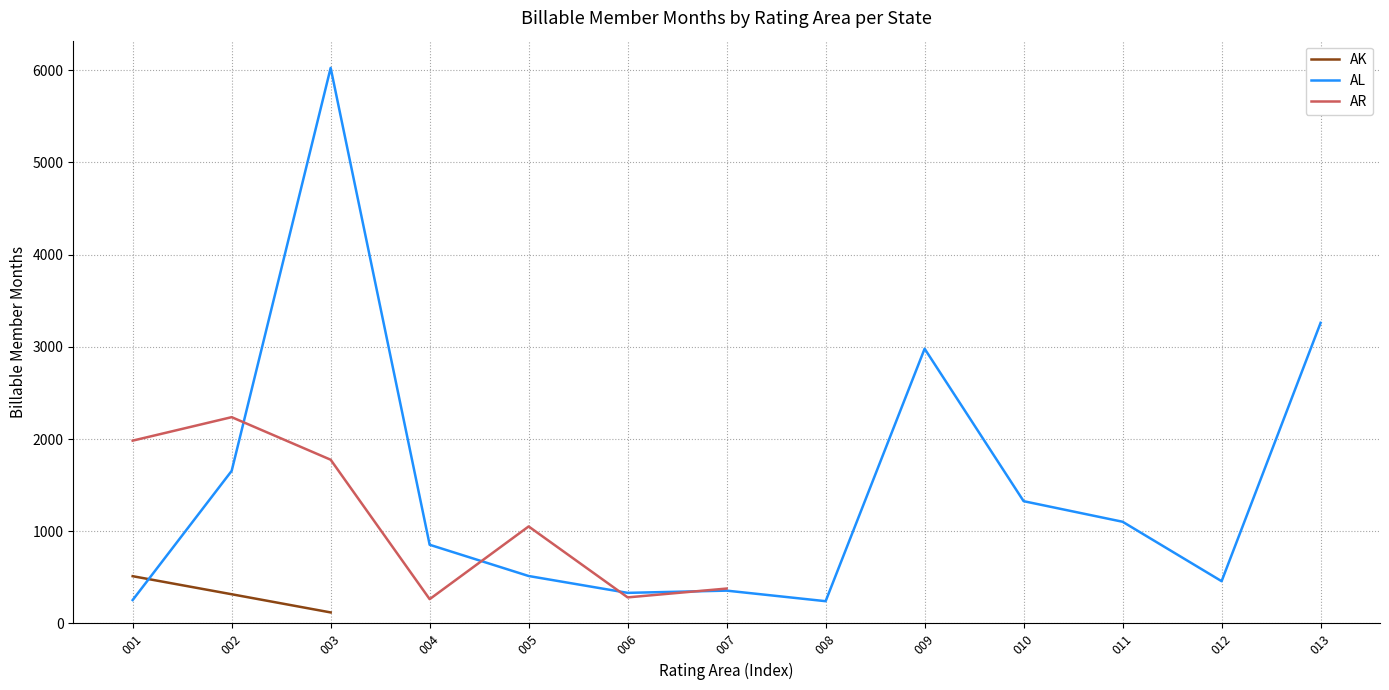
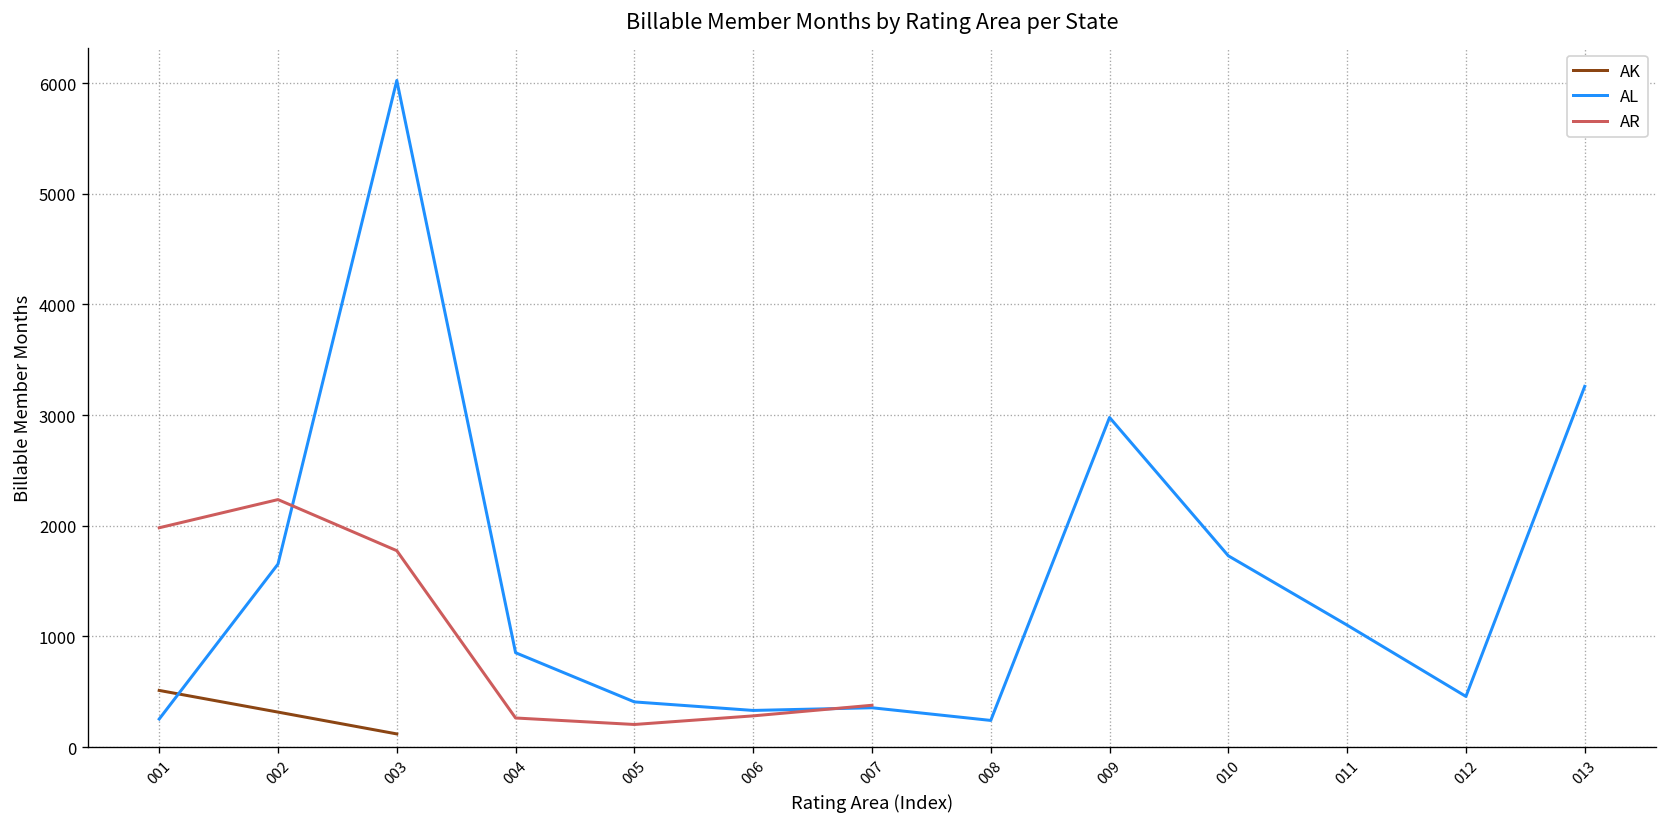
AL, 005: 500 -> 400
AR, 005: 1100 -> 200
AL, 010: 1300 -> 1700
